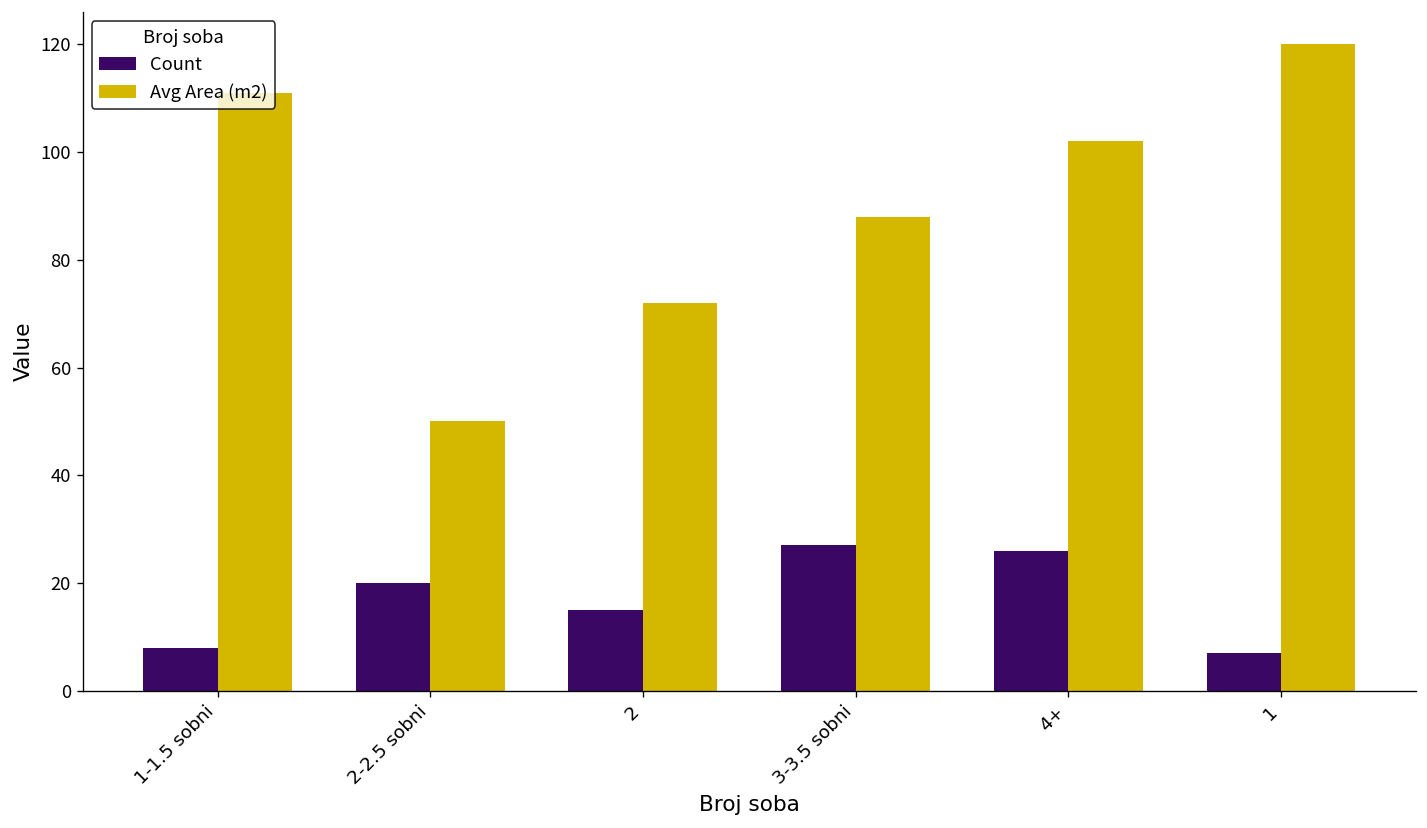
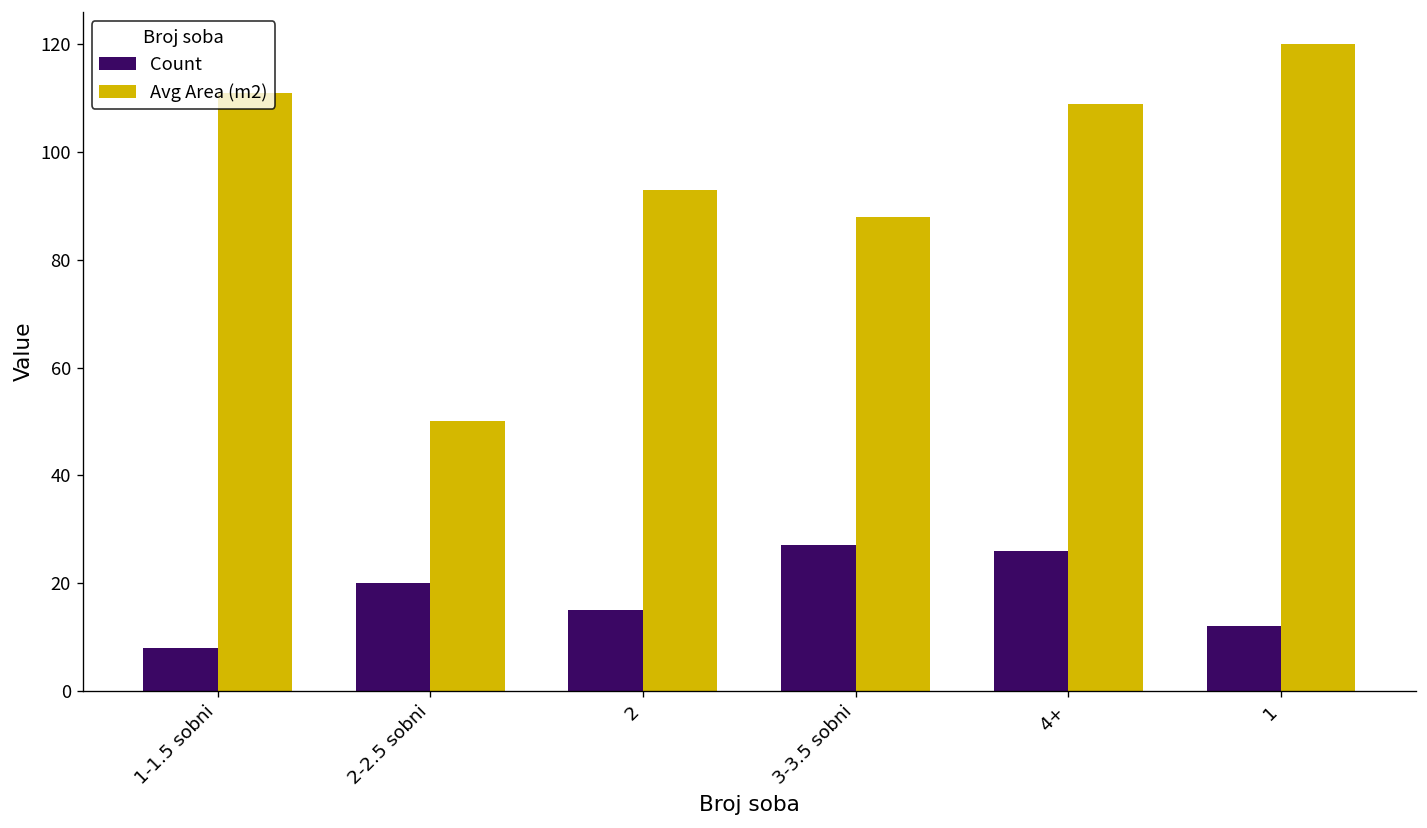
Avg Area (m2), 2: 72 -> 93
Avg Area (m2), 4+: 102 -> 109
Count, 1: 7 -> 12
